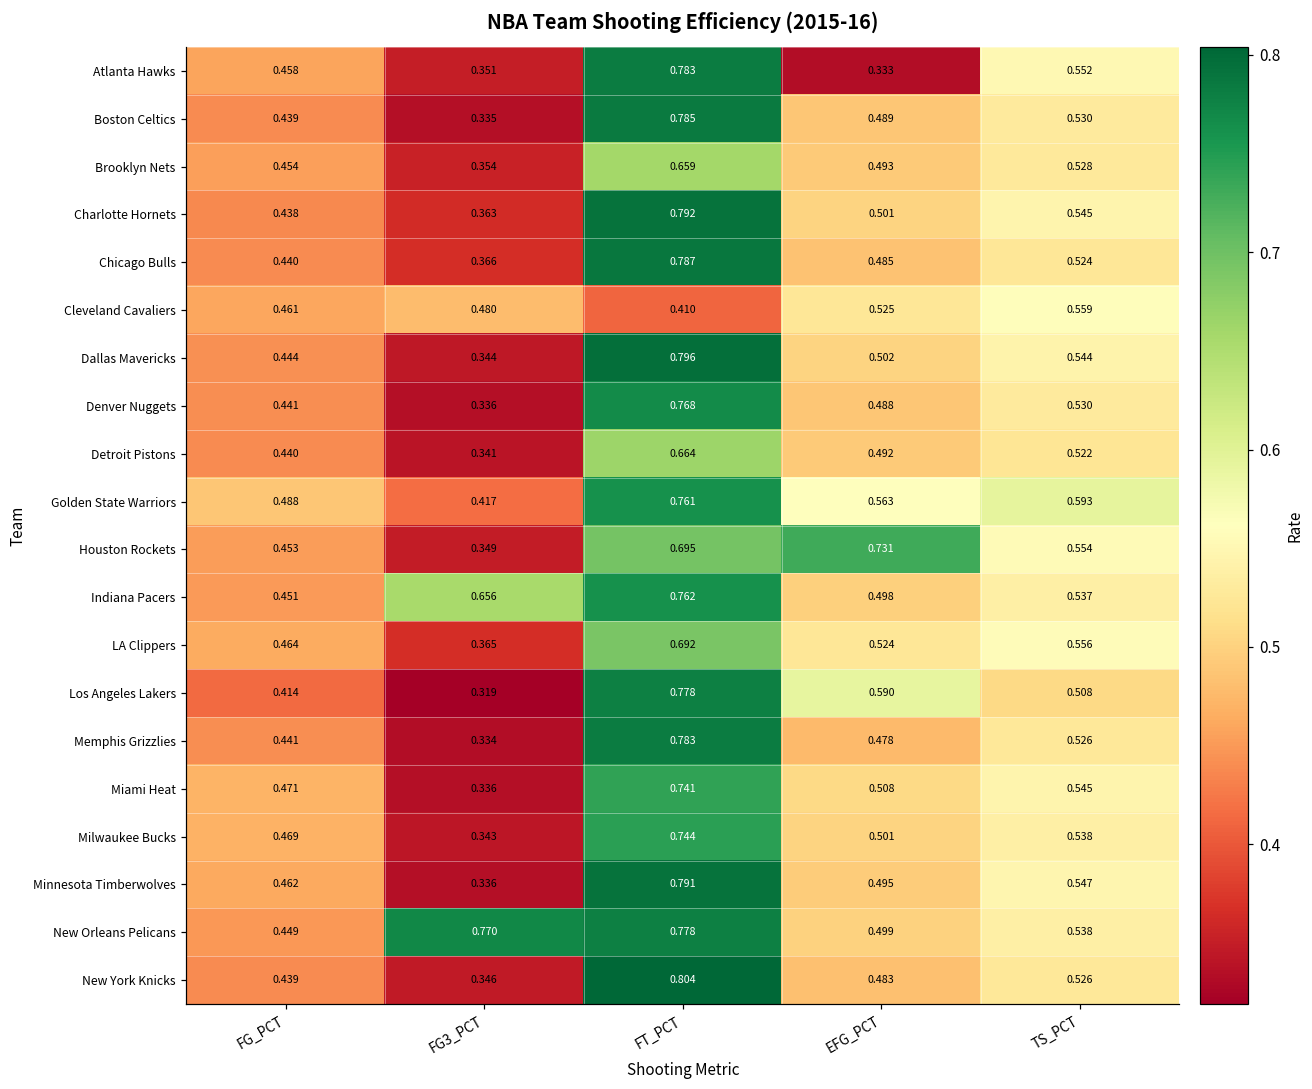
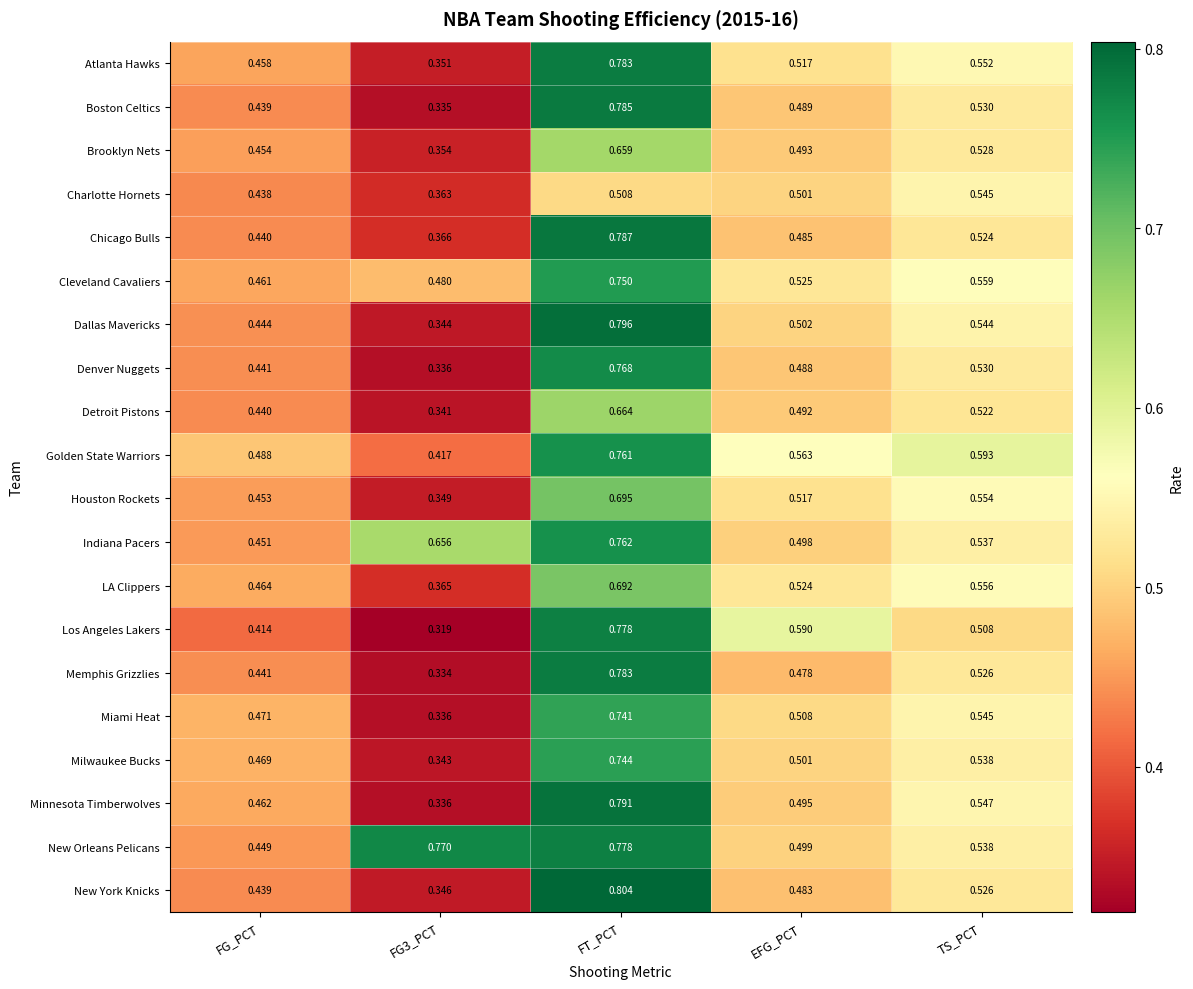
Atlanta Hawks, EFG_PCT: 0.333 -> 0.517
Charlotte Hornets, FT_PCT: 0.792 -> 0.508
Cleveland Cavaliers, FT_PCT: 0.410 -> 0.750
Houston Rockets, EFG_PCT: 0.731 -> 0.517
